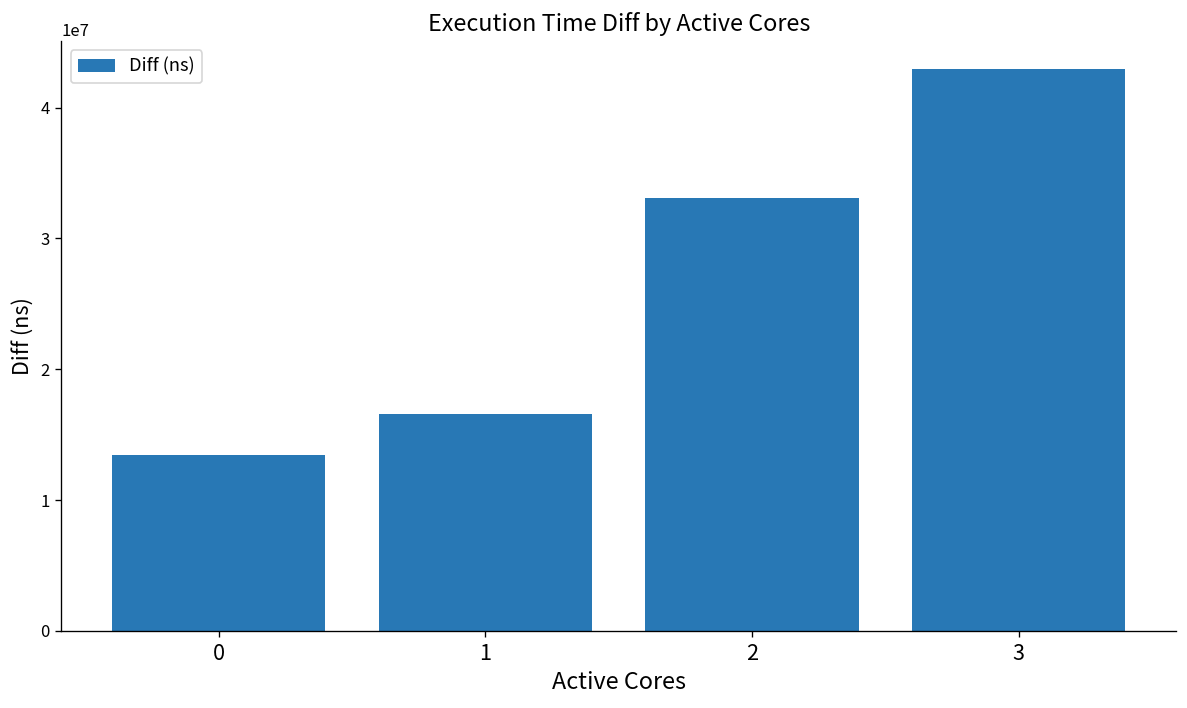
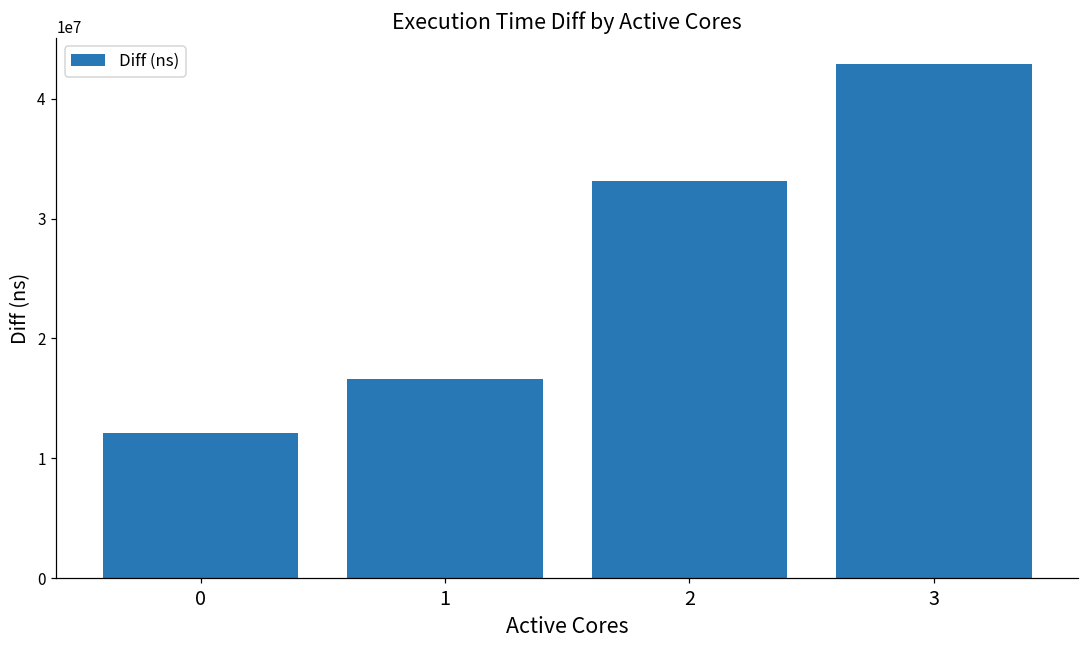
0: 13400000 -> 12200000
